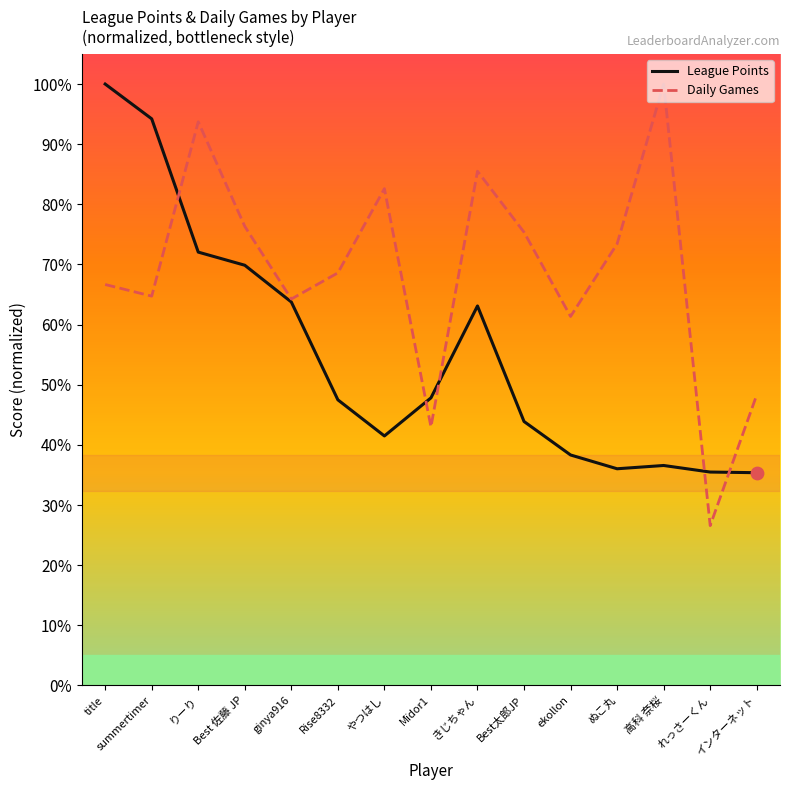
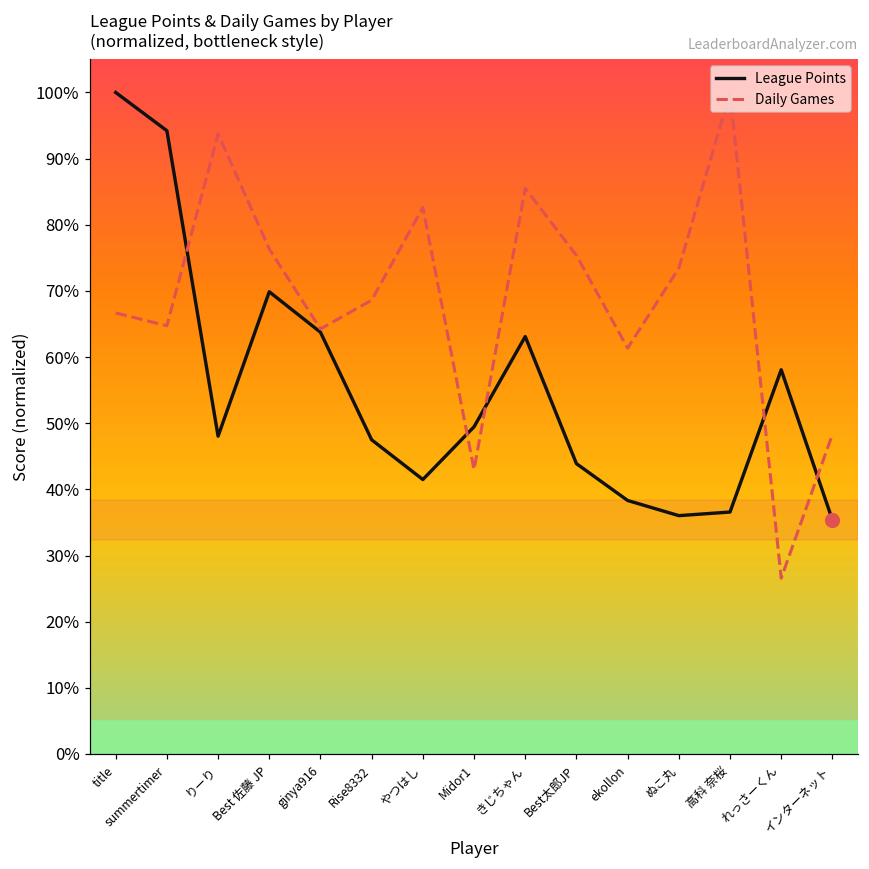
League Points, りーり: 72% -> 48%
League Points, Mïdor1: 48% -> 49%
League Points, れっさーくん: 35% -> 58%
